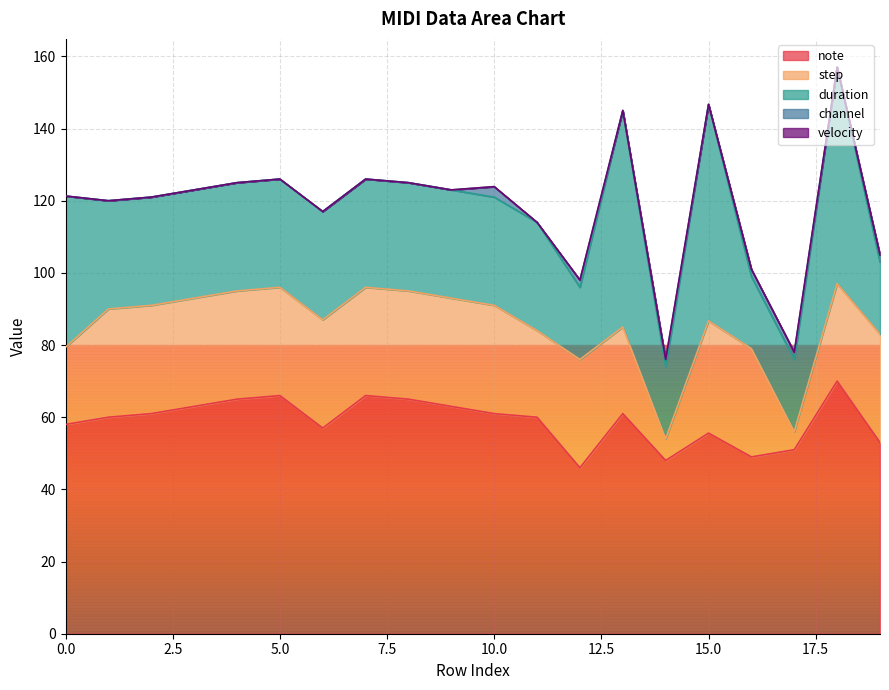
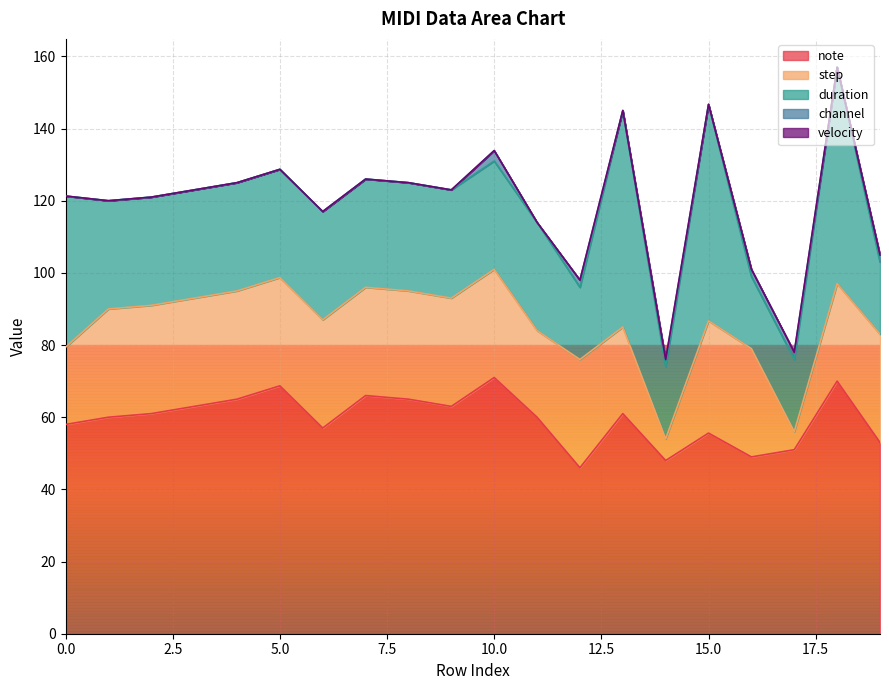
note, 5.0: 66 -> 69
note, 10.0: 61 -> 71
